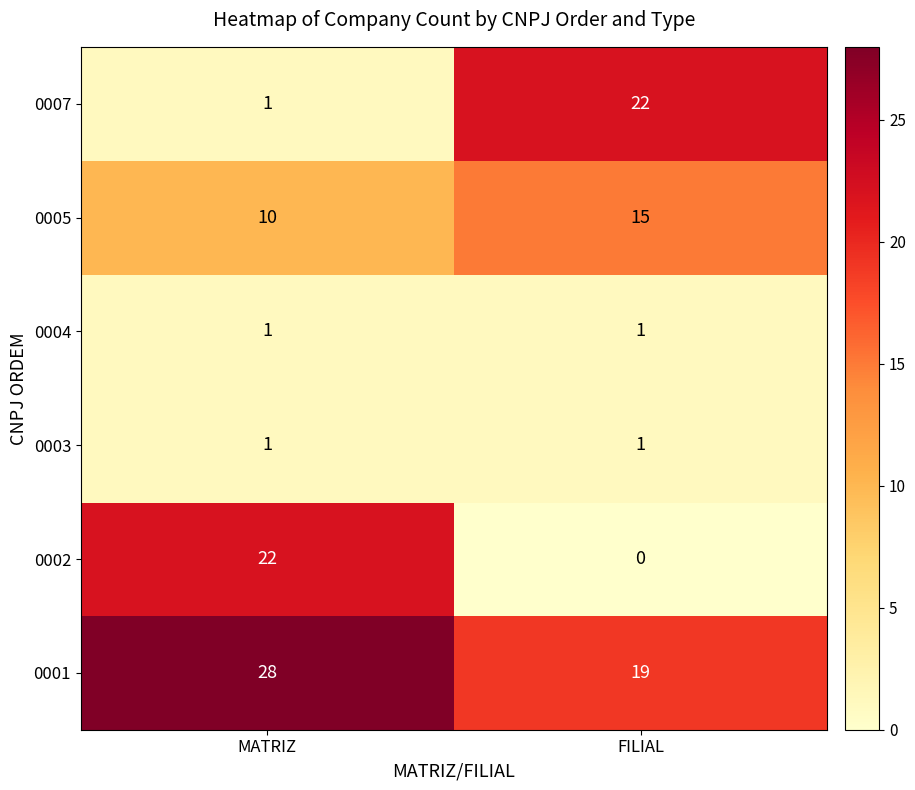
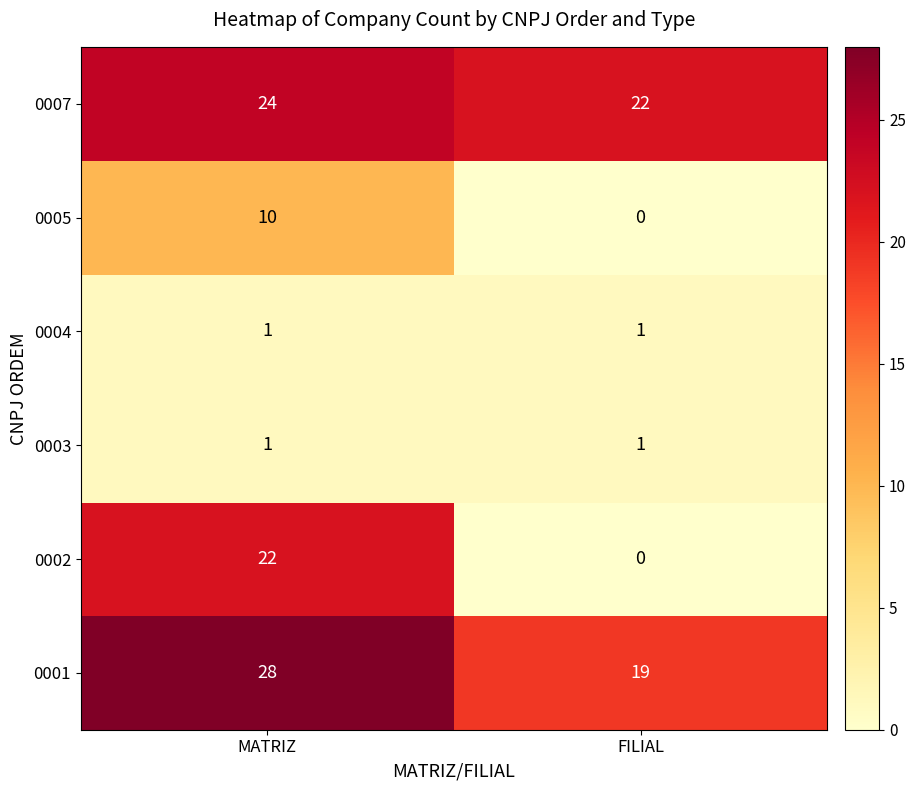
0007, MATRIZ: 1 -> 24
0005, FILIAL: 15 -> 0
